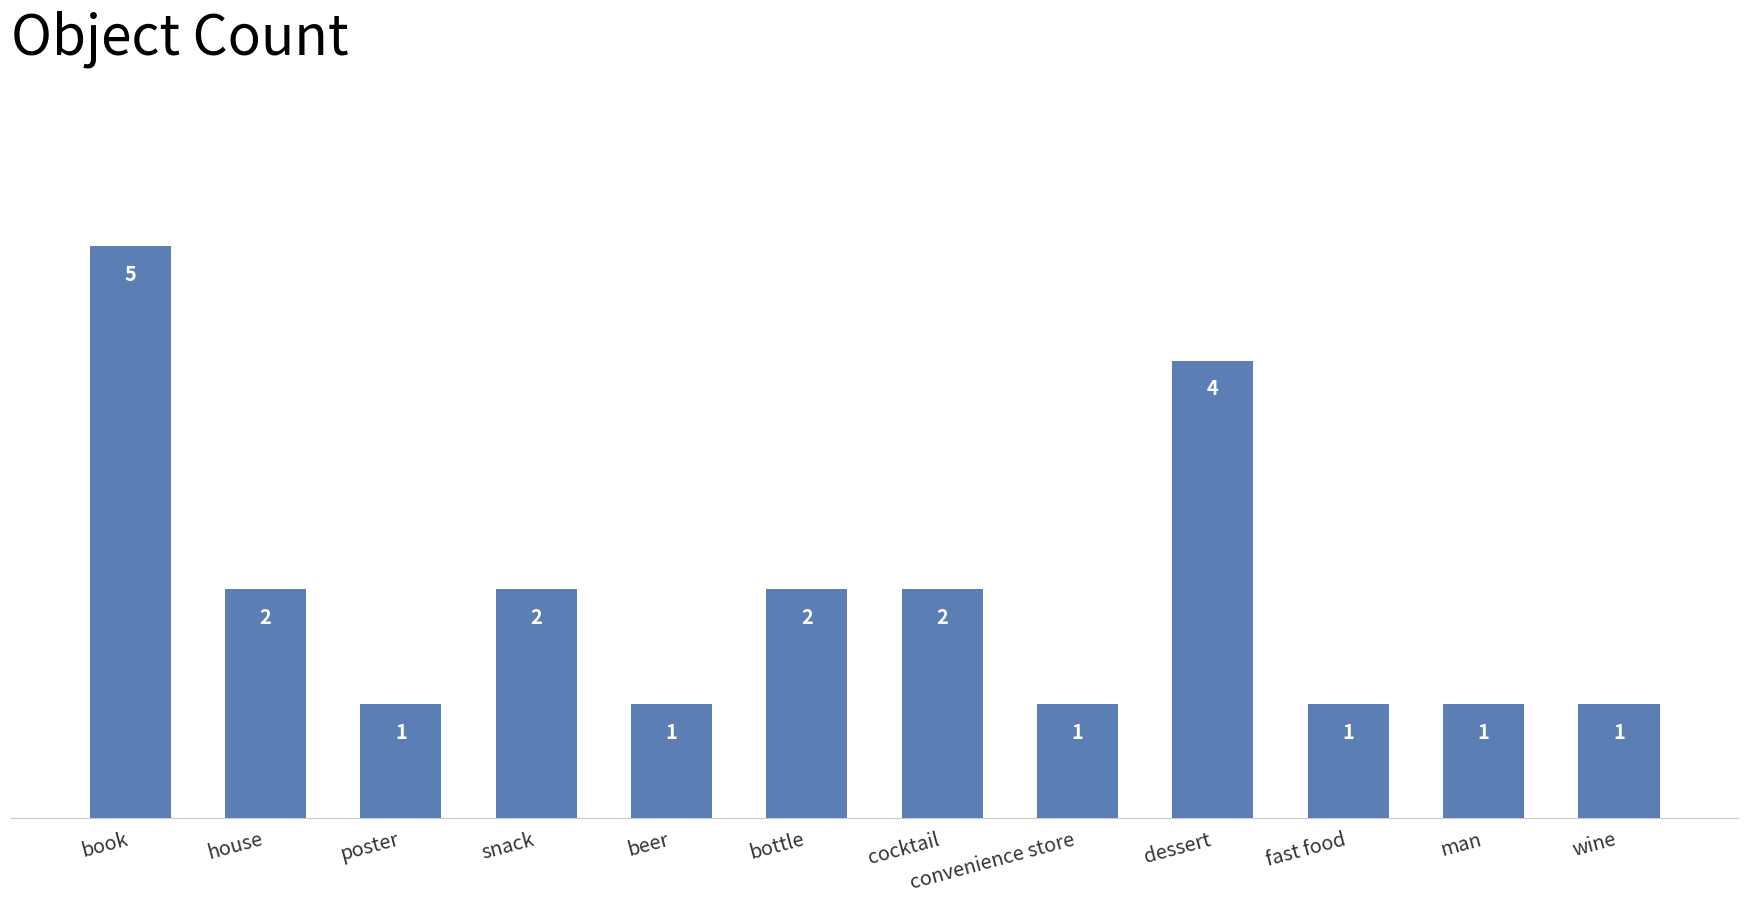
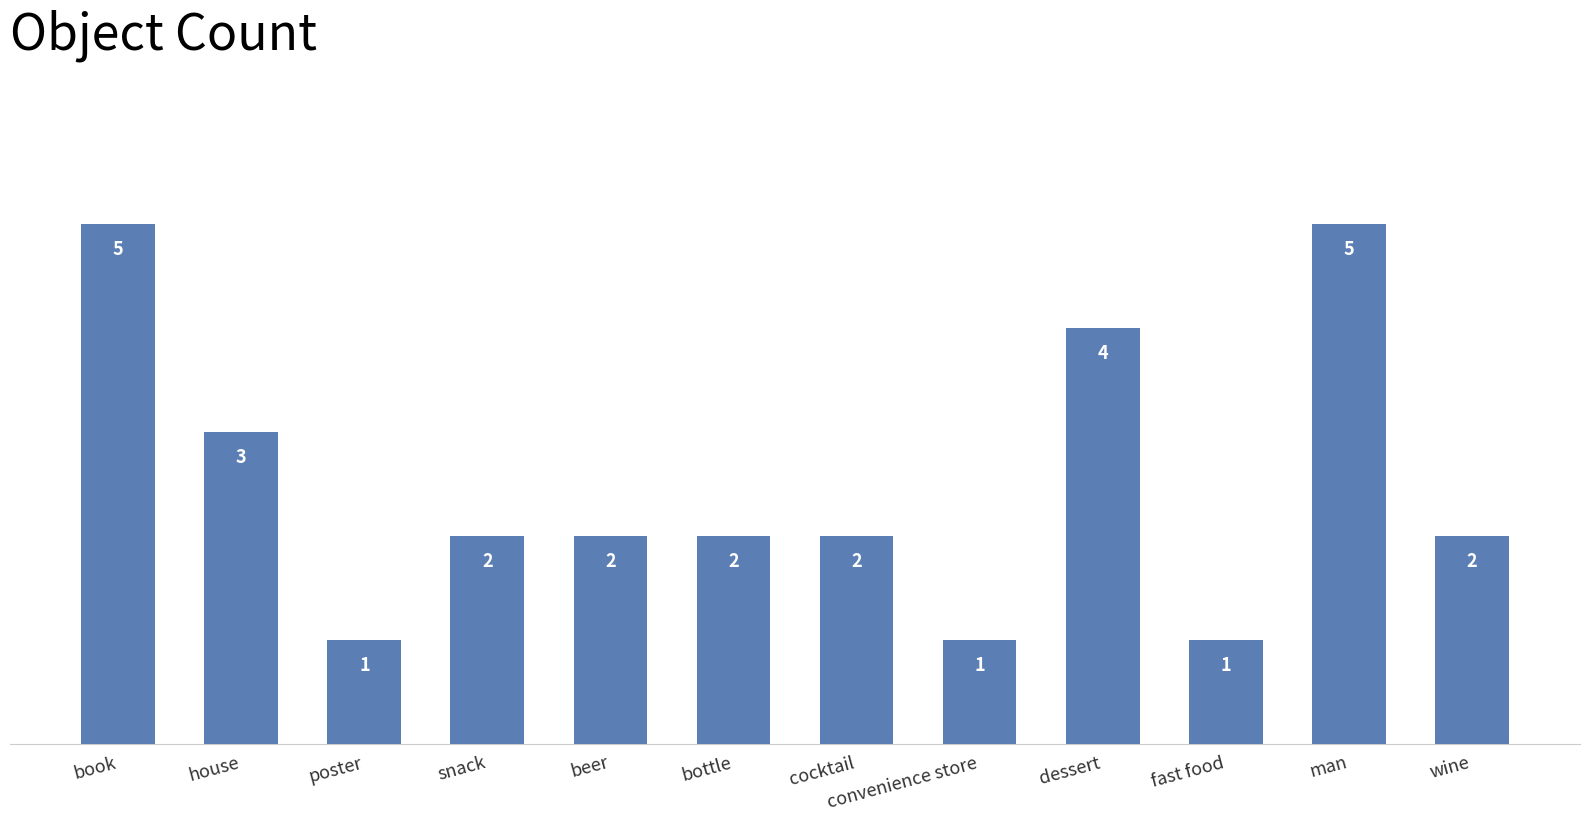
house: 2 -> 3
beer: 1 -> 2
man: 1 -> 5
wine: 1 -> 2
